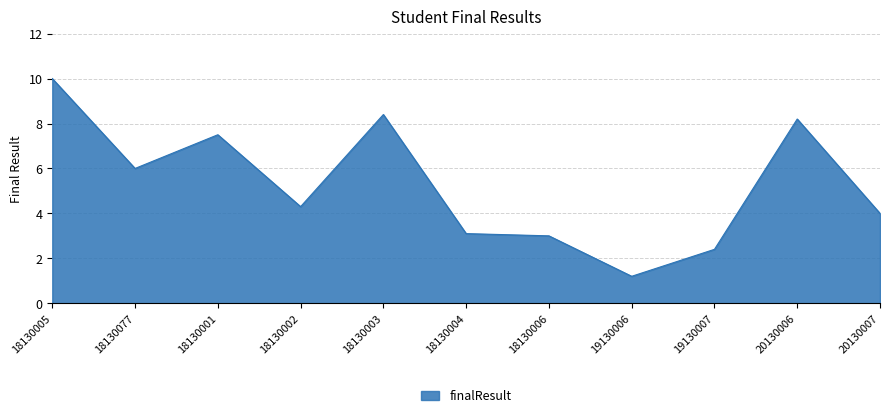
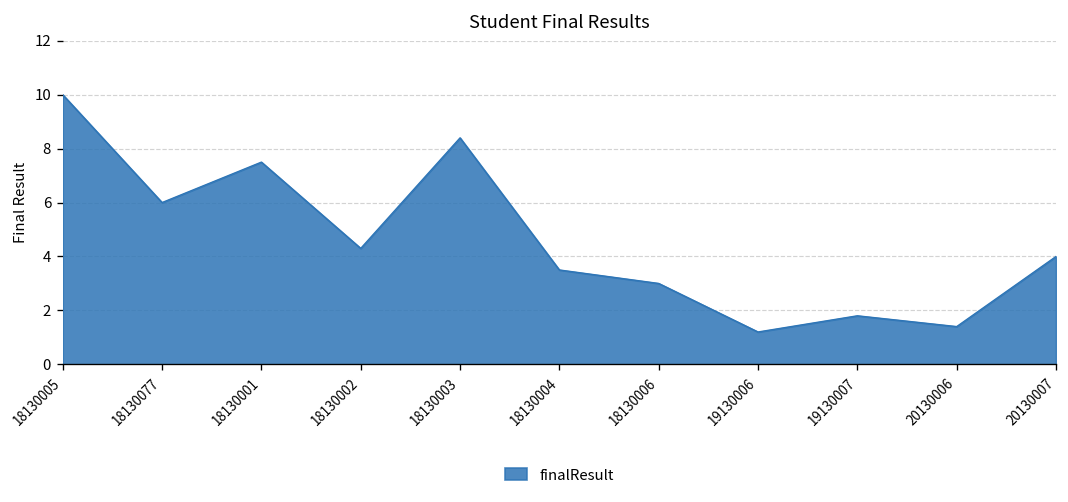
18130004: 3.1 -> 3.5
19130007: 2.4 -> 1.8
20130006: 8.2 -> 1.4
